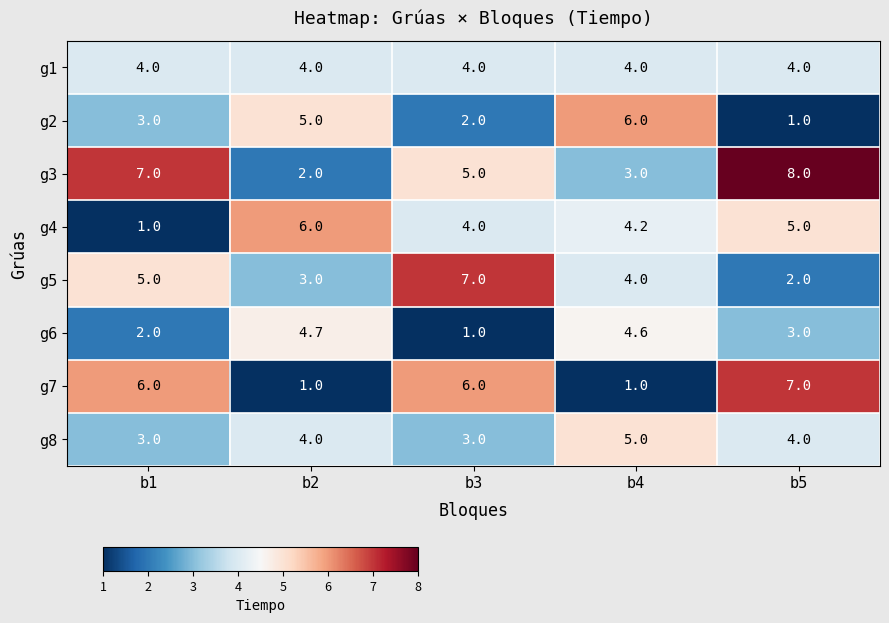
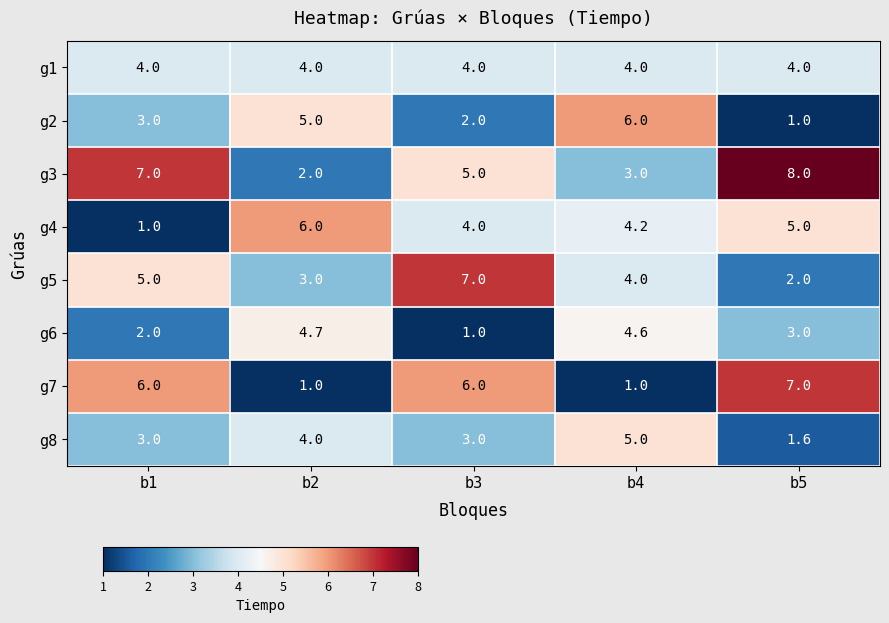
g8, b5: 4.0 -> 1.6
